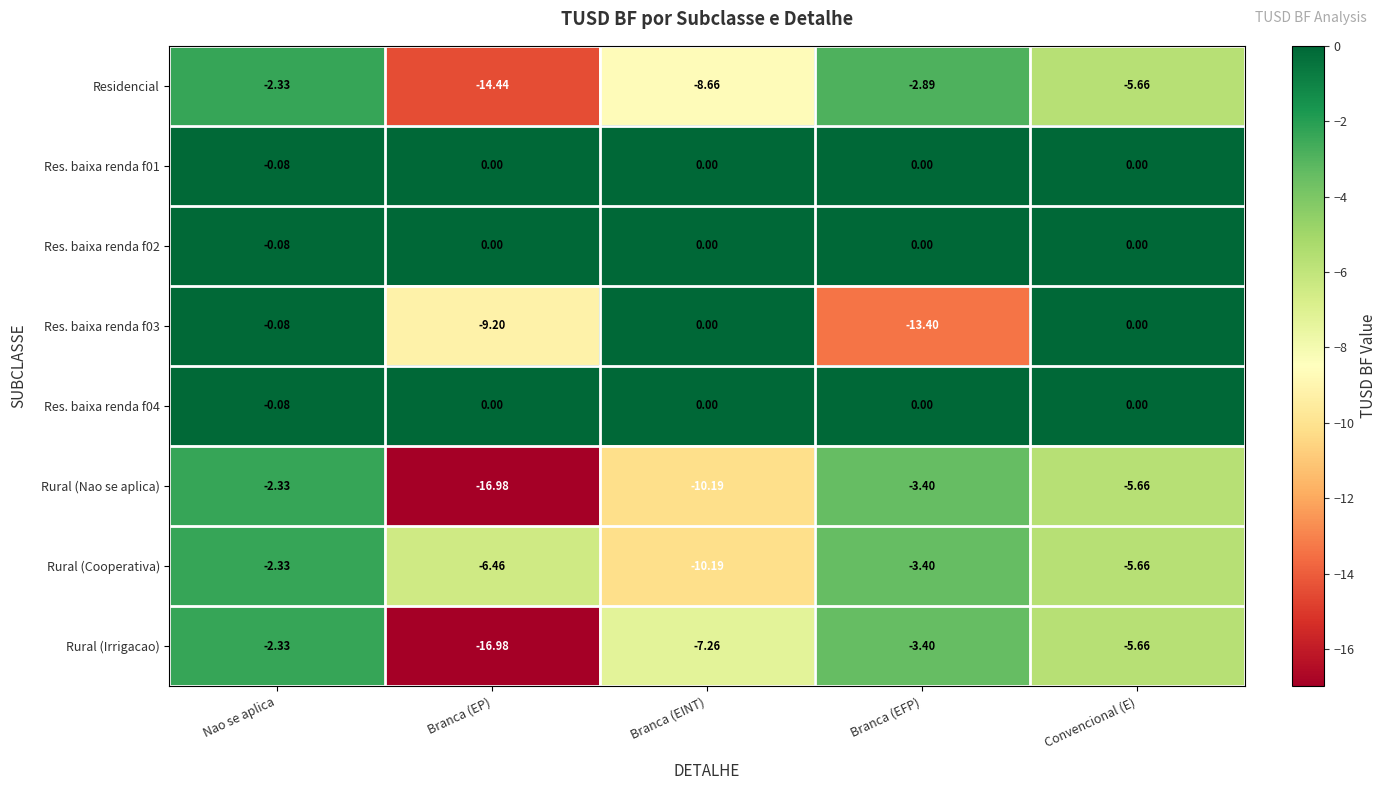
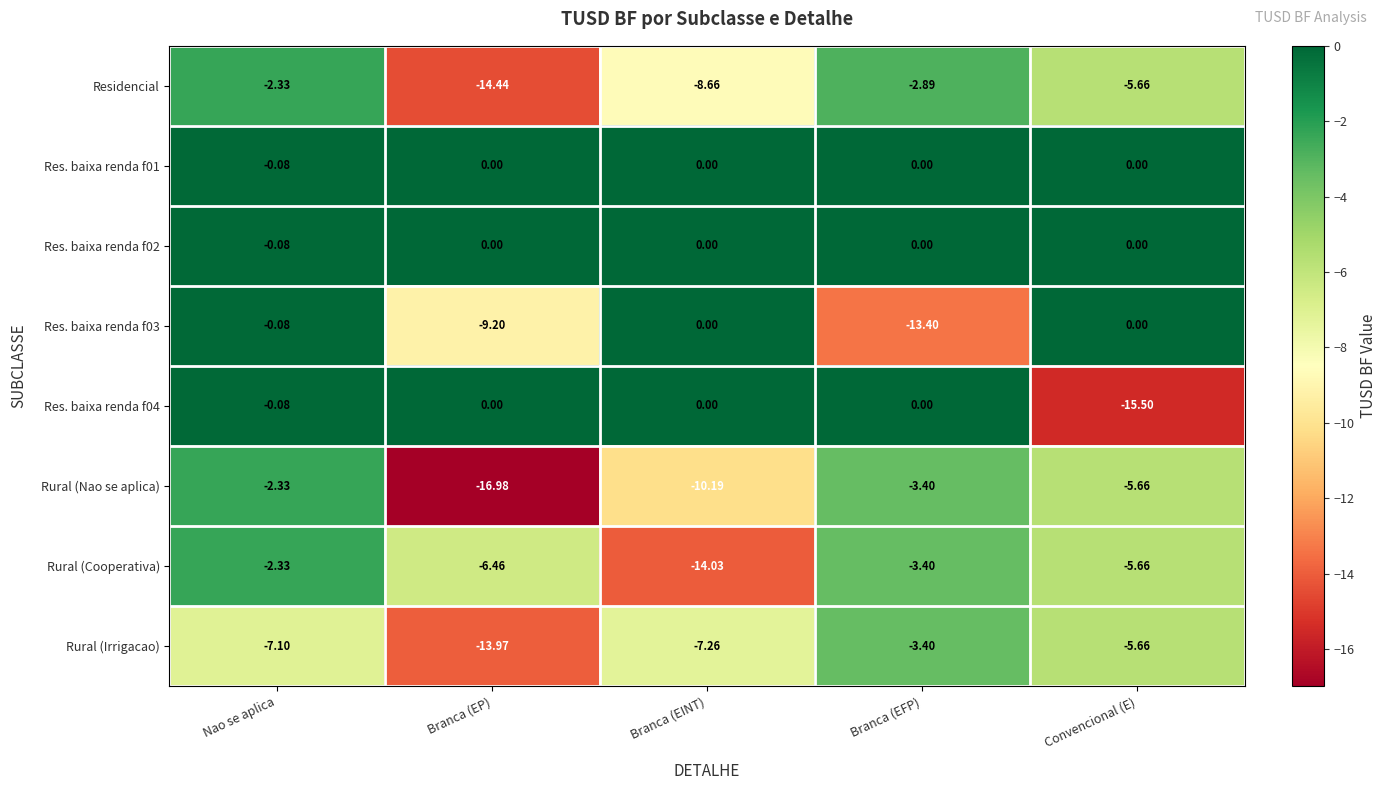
Res. baixa renda f04, Convencional (E): 0.00 -> -15.50
Rural (Cooperativa), Branca (EINT): -10.19 -> -14.03
Rural (Irrigacao), Nao se aplica: -2.33 -> -7.10
Rural (Irrigacao), Branca (EP): -16.98 -> -13.97
